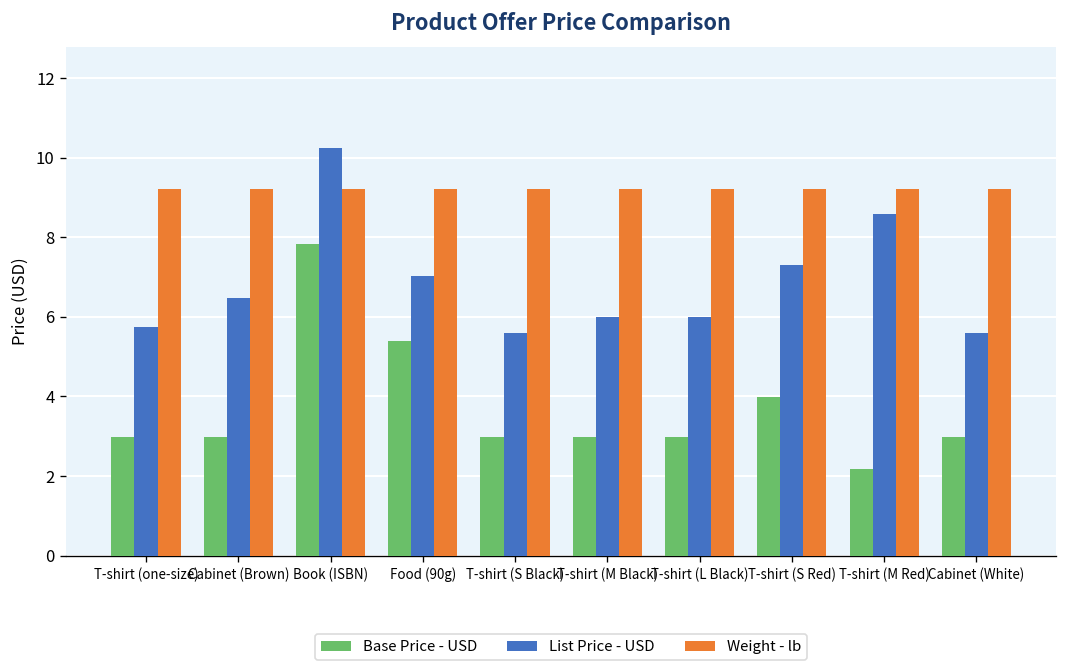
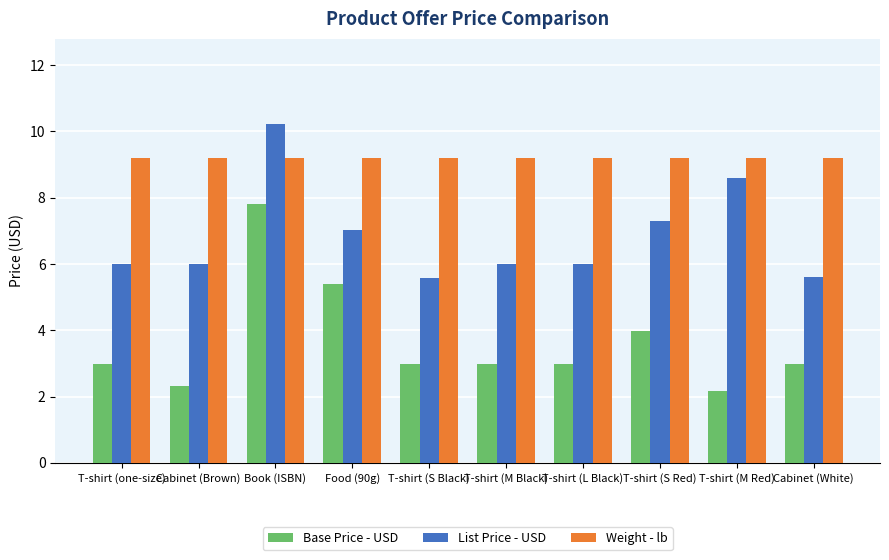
List Price - USD, T-shirt (one-size): 5.7 -> 6.0
Base Price - USD, Cabinet (Brown): 3.0 -> 2.3
List Price - USD, Cabinet (Brown): 6.5 -> 6.0
